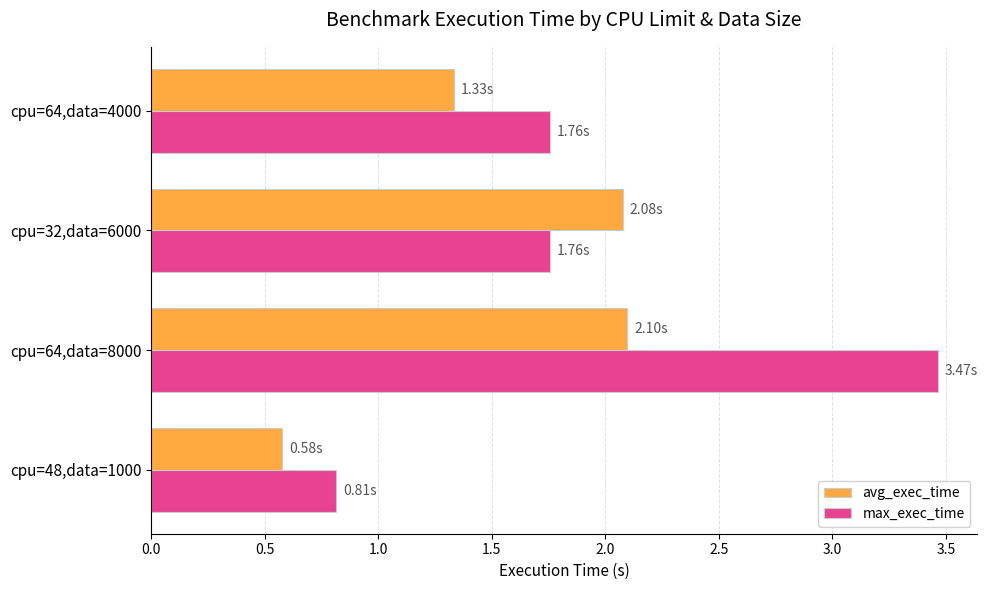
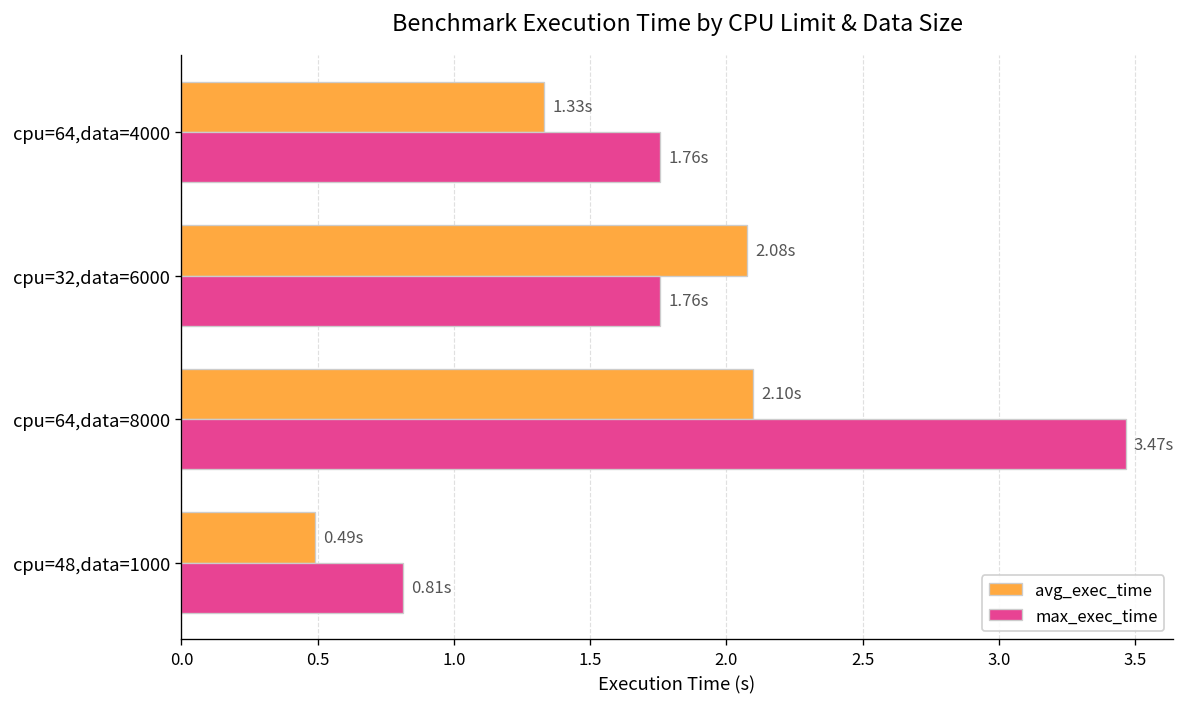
avg_exec_time, cpu=48,data=1000: 0.58s -> 0.49s
